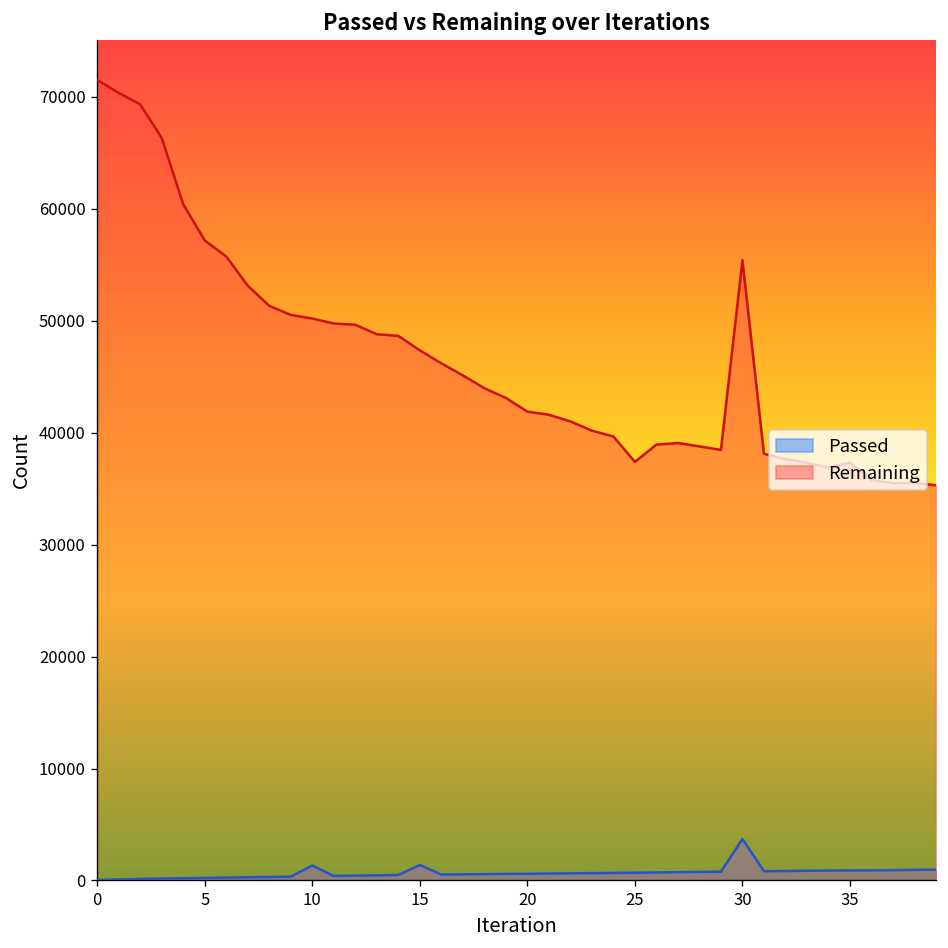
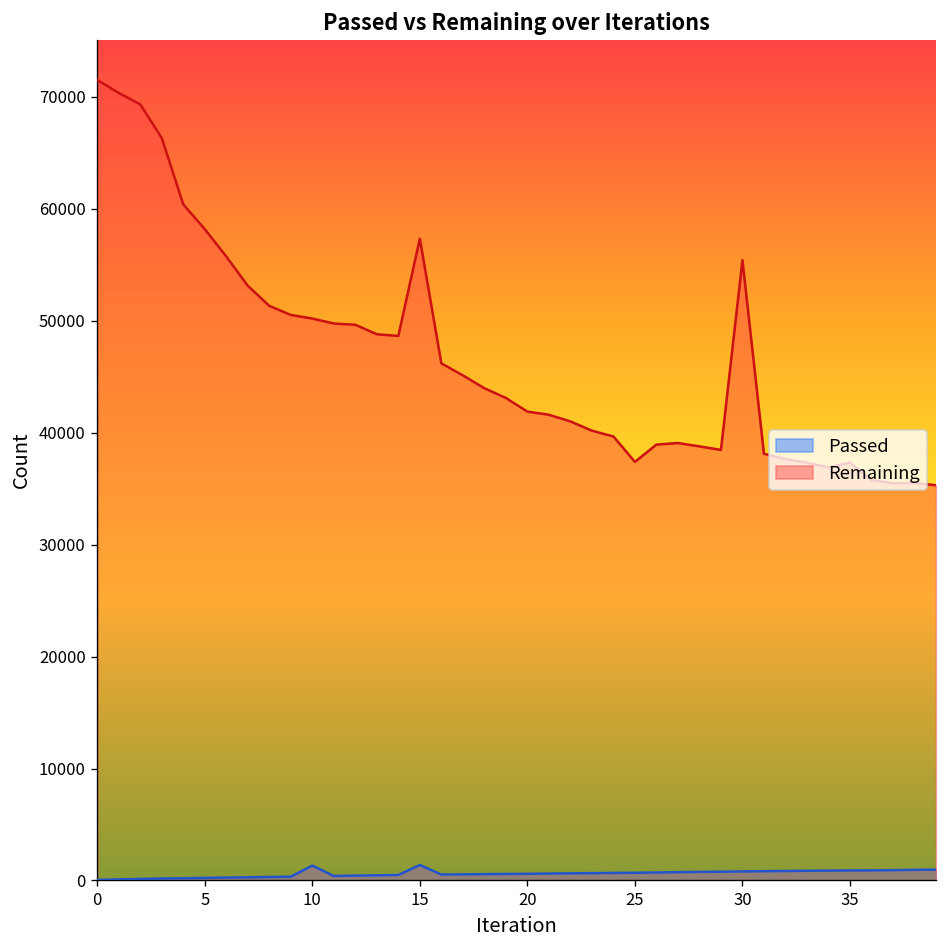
Remaining, 5: 57000 -> 58000
Remaining, 15: 47000 -> 57000
Passed, 30: 4000 -> 1000
